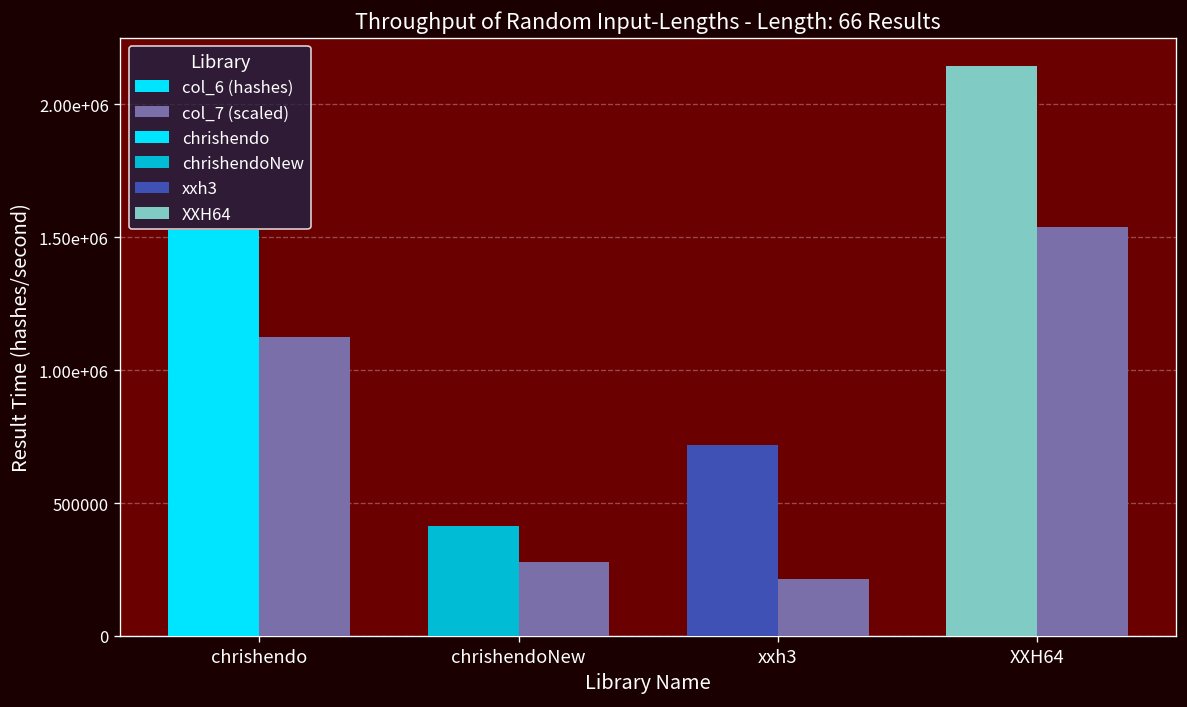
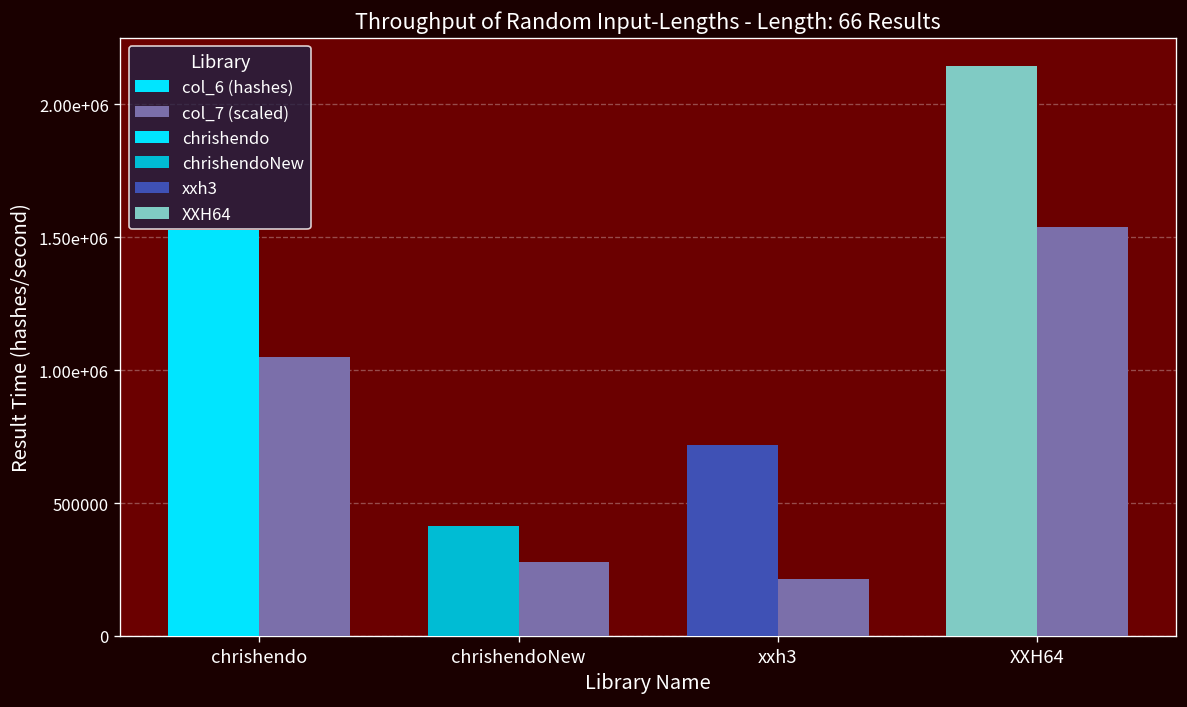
col_7 (scaled), chrishendo: 1120000 -> 1050000
